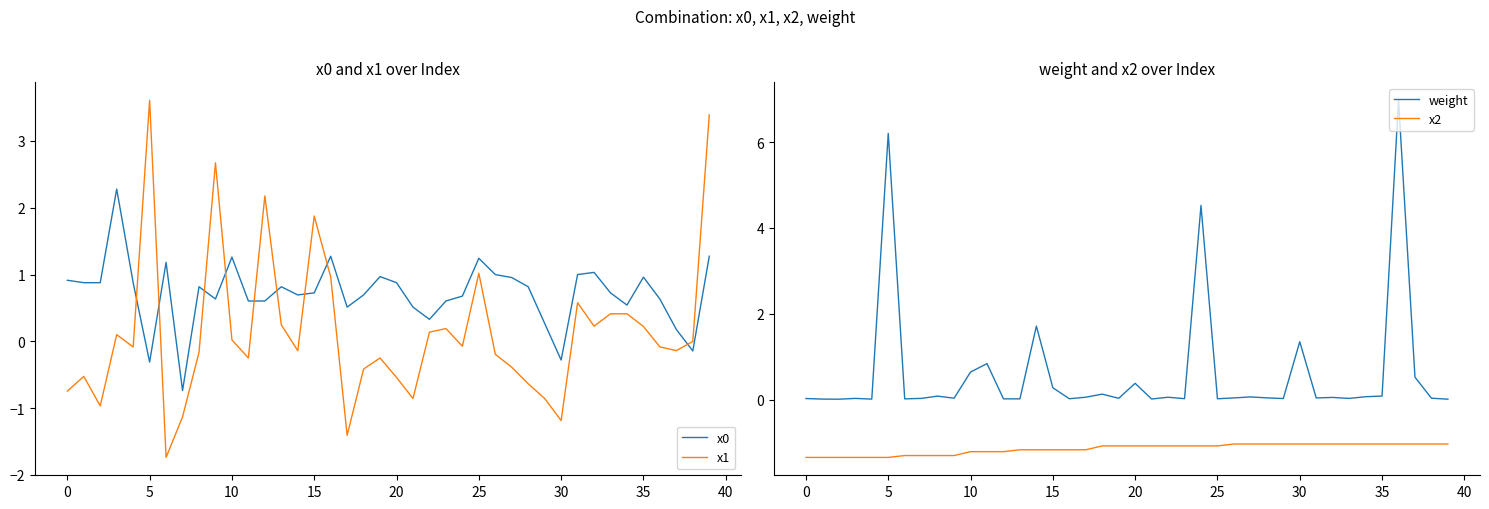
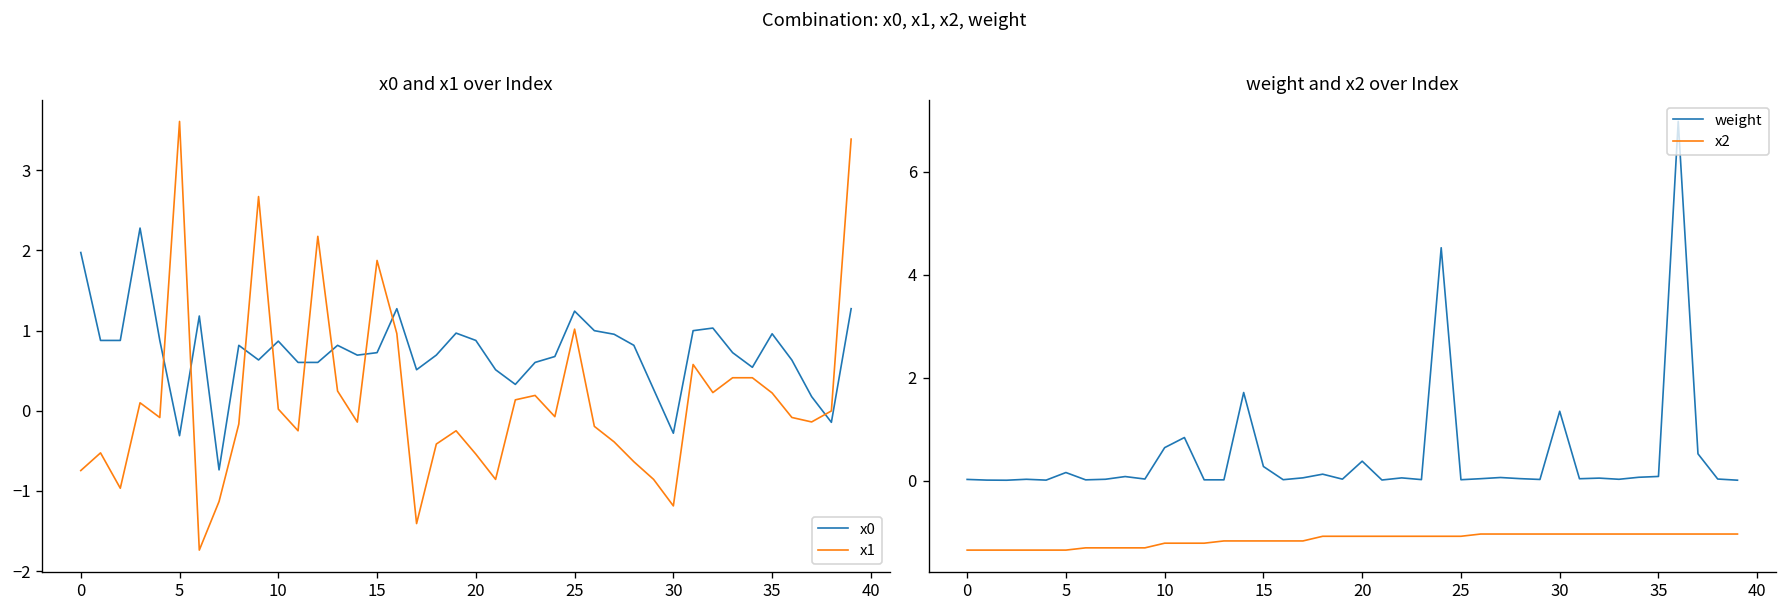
x0 and x1 over Index, x0, 0: 0.9 -> 2.0
x0 and x1 over Index, x0, 10: 1.3 -> 0.9
weight and x2 over Index, weight, 5: 6.2 -> 0.2
